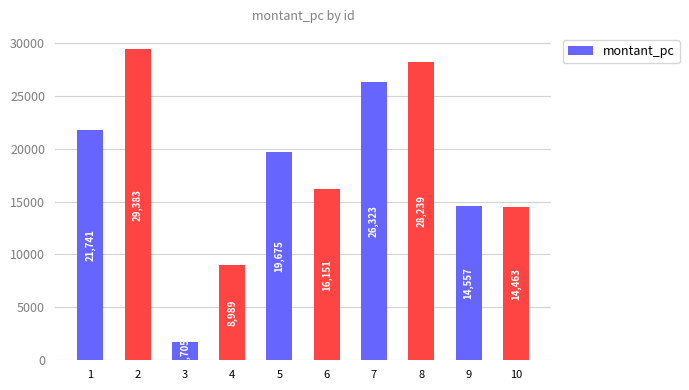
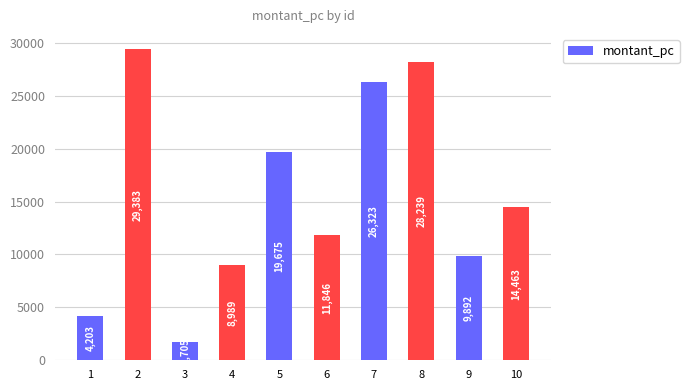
1: 21,741 -> 4,203
6: 16,151 -> 11,846
9: 14,557 -> 9,892
